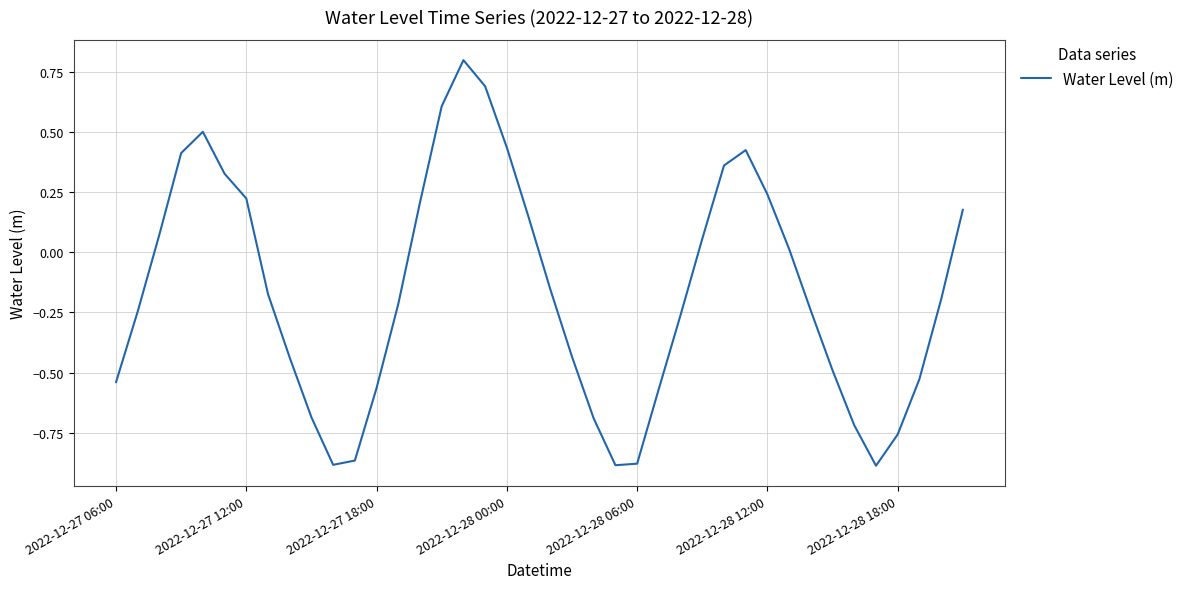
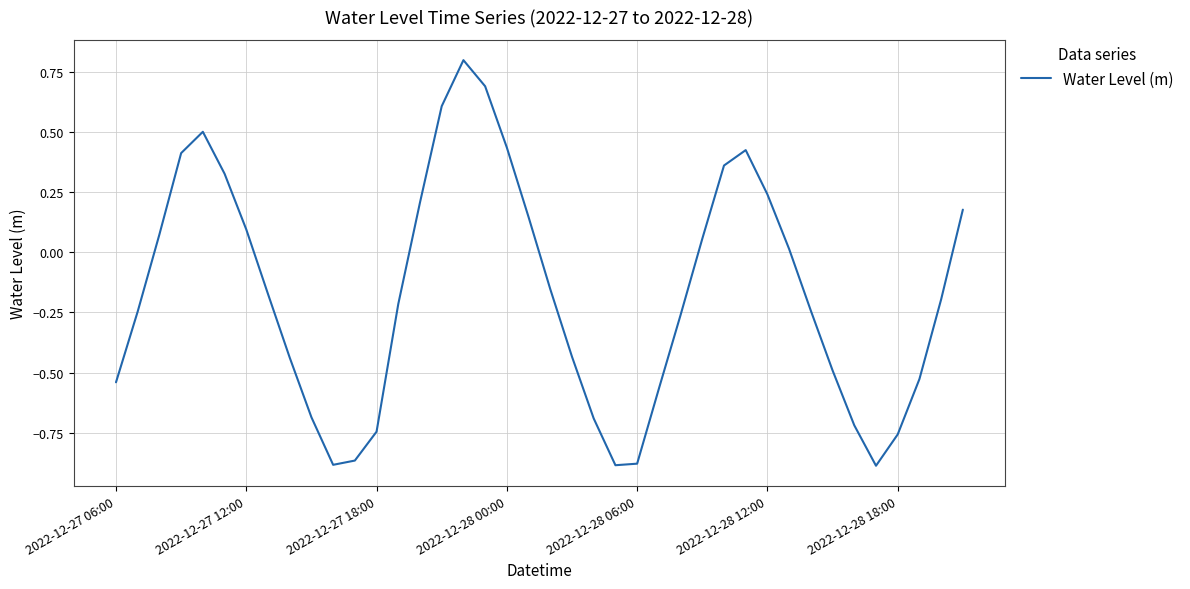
2022-12-27 12:00: 0.22 -> 0.09
2022-12-27 18:00: -0.56 -> -0.75
